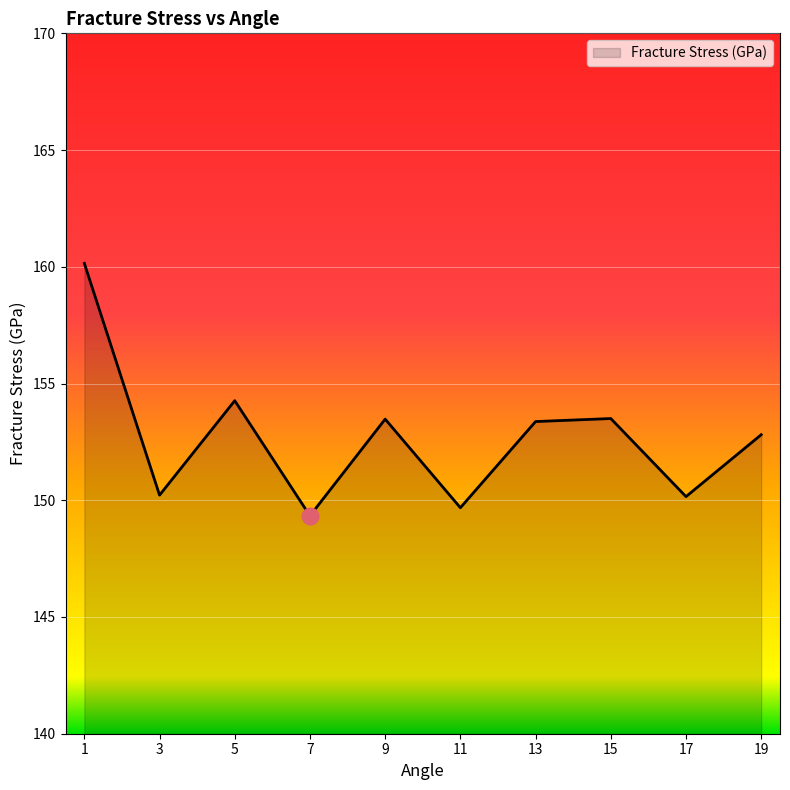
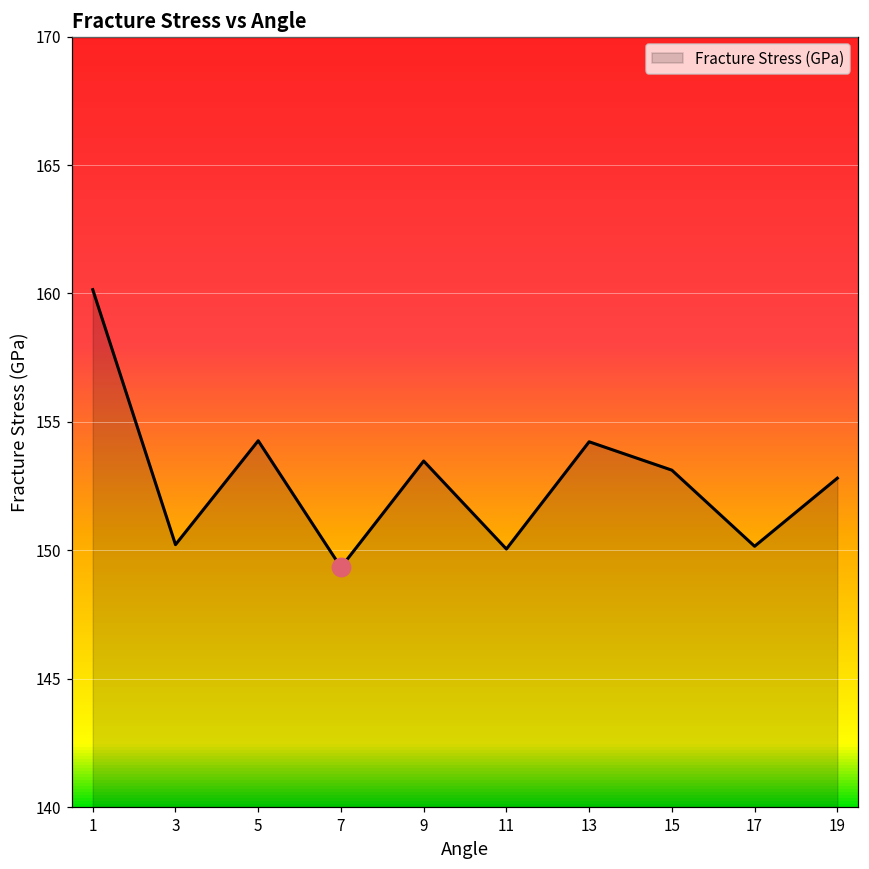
Fracture Stress (GPa), 11: 149.7 -> 150.0
Fracture Stress (GPa), 13: 153.4 -> 154.2
Fracture Stress (GPa), 15: 153.5 -> 153.1
